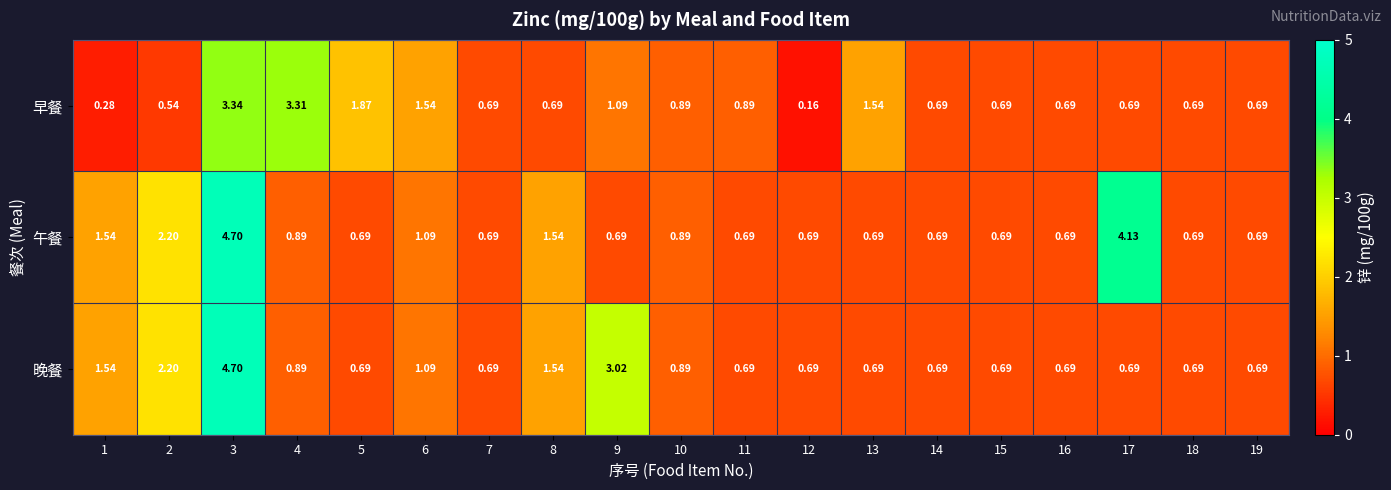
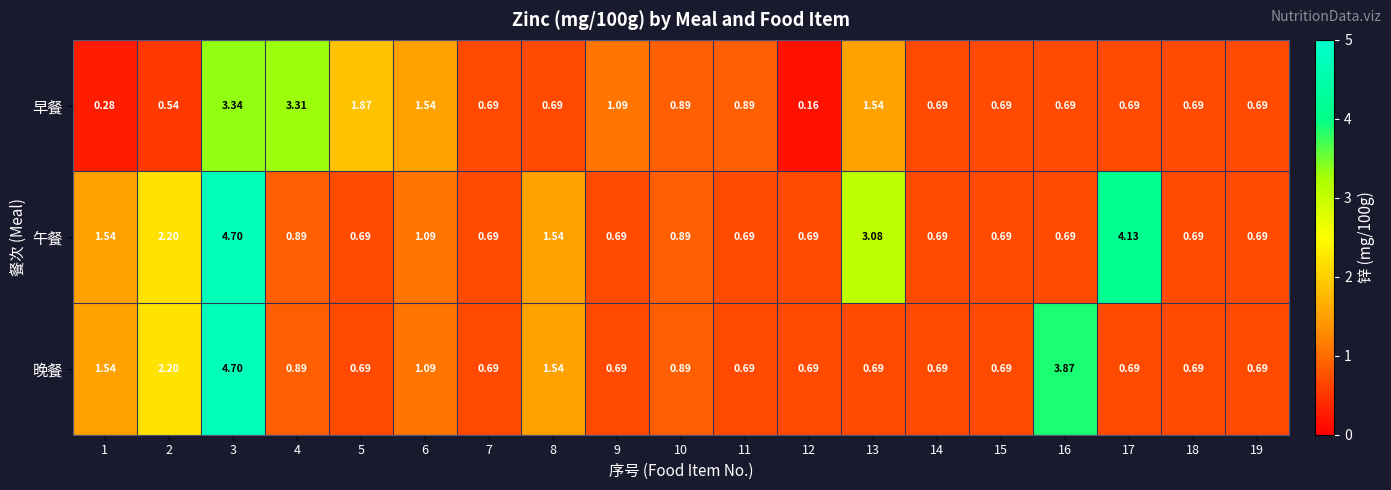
午餐, 13: 0.69 -> 3.08
晚餐, 9: 3.02 -> 0.69
晚餐, 16: 0.69 -> 3.87
